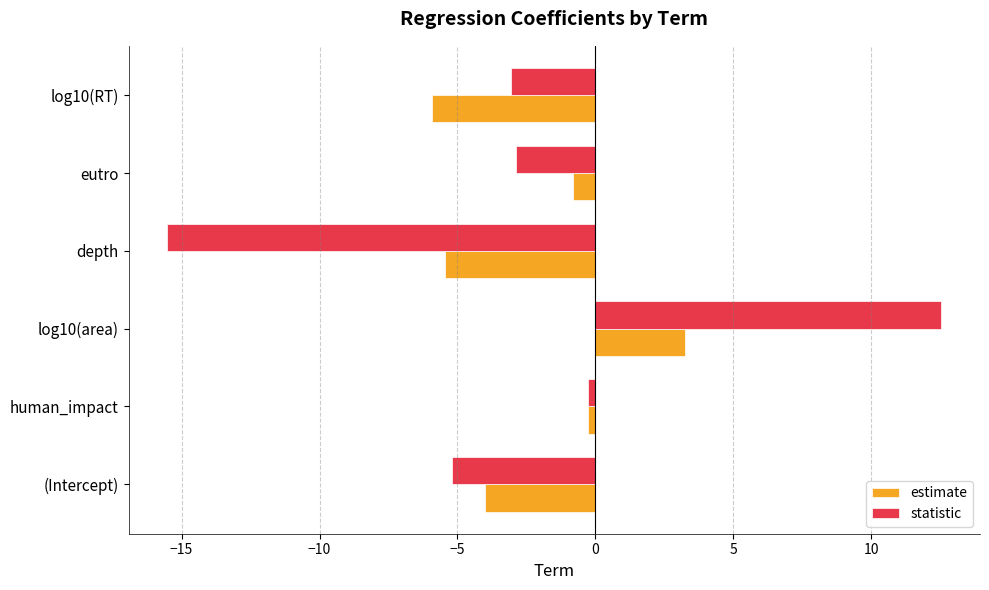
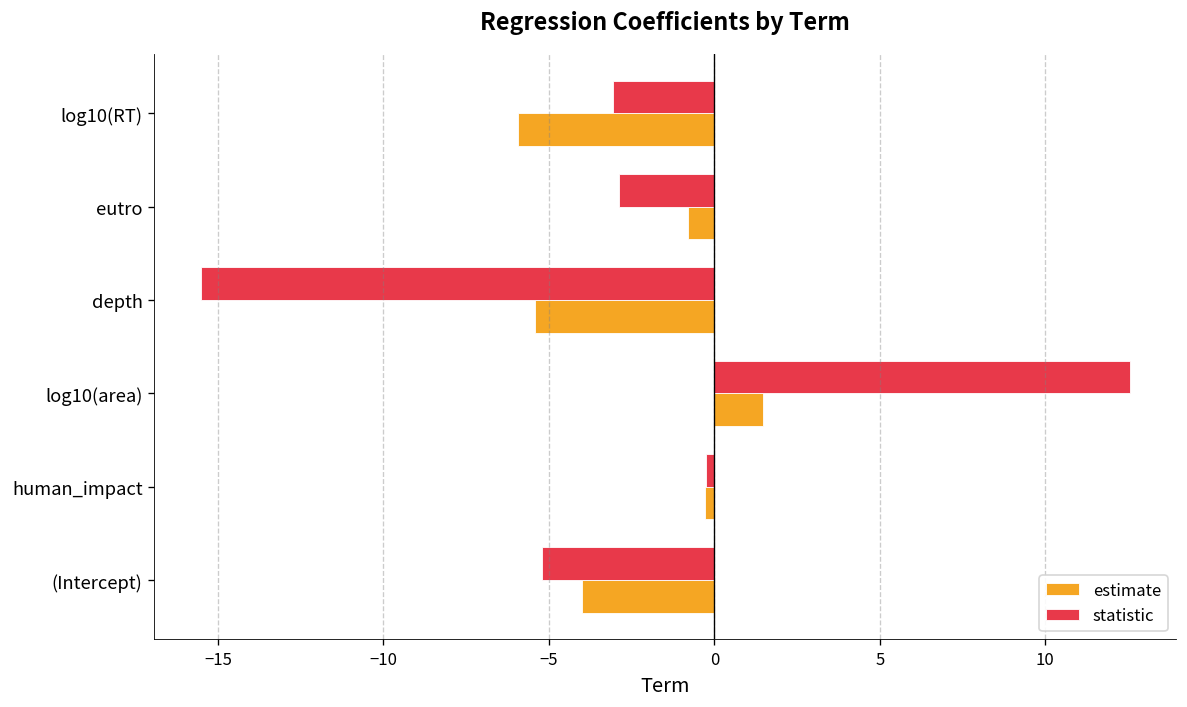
estimate, log10(area): 3.3 -> 1.5
